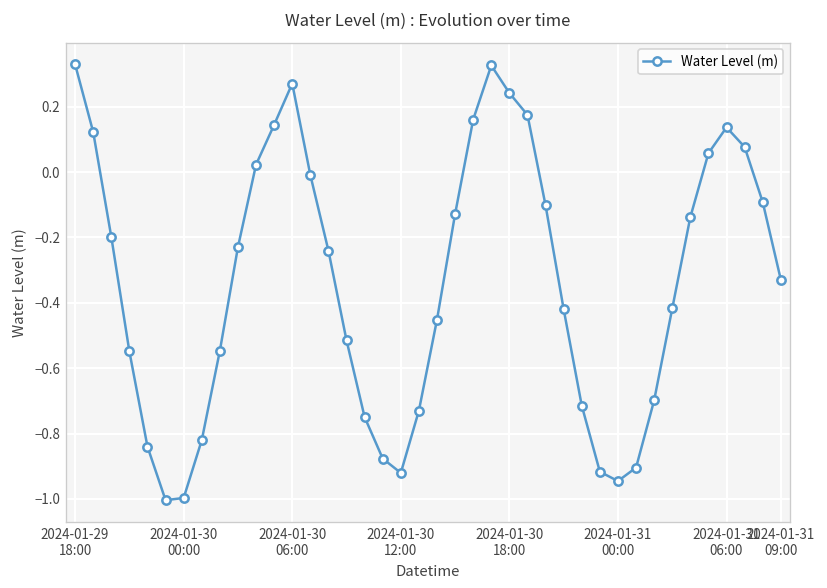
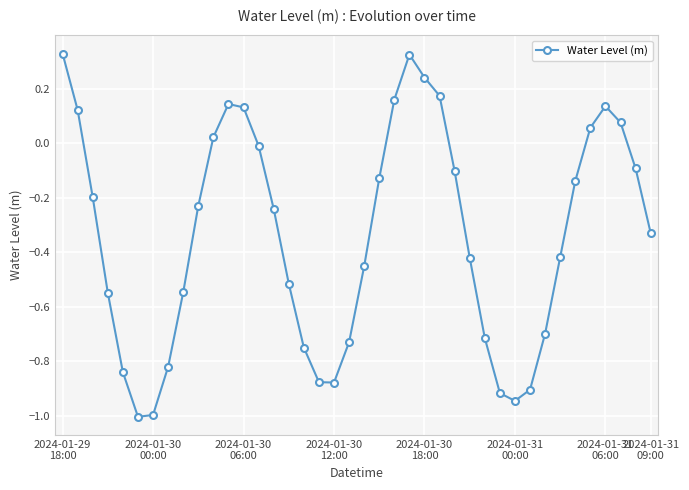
2024-01-30 06:00: 0.27 -> 0.13
2024-01-30 12:00: -0.92 -> -0.88
